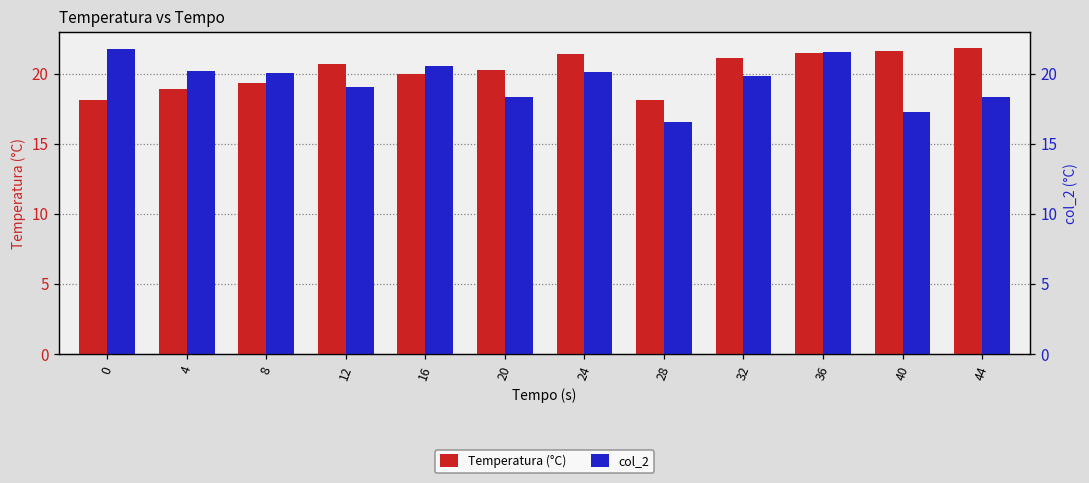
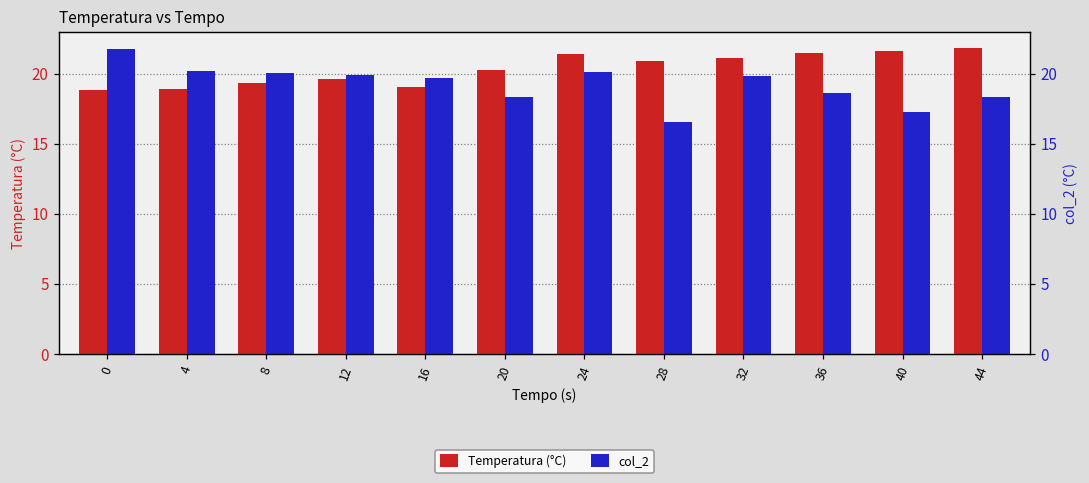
Temperatura (°C), 0: 18.1 -> 18.8
Temperatura (°C), 12: 20.7 -> 19.7
col_2, 12: 19.1 -> 19.9
Temperatura (°C), 16: 20.0 -> 19.0
col_2, 16: 20.6 -> 19.7
Temperatura (°C), 28: 18.1 -> 20.9
col_2, 36: 21.5 -> 18.6
